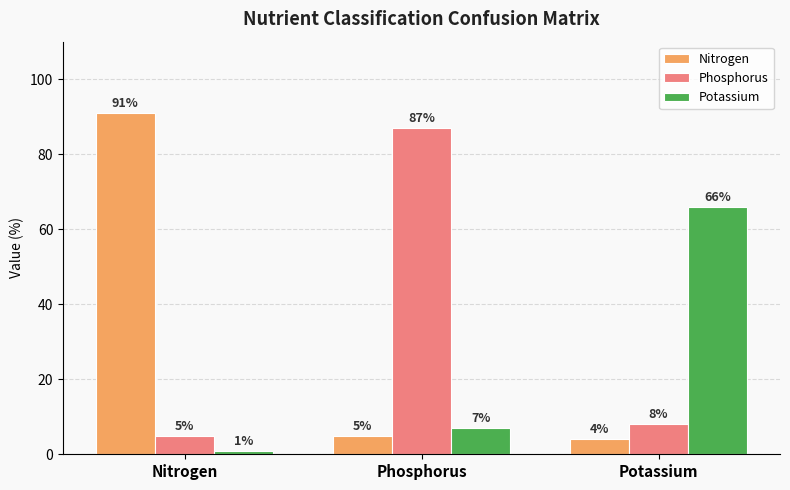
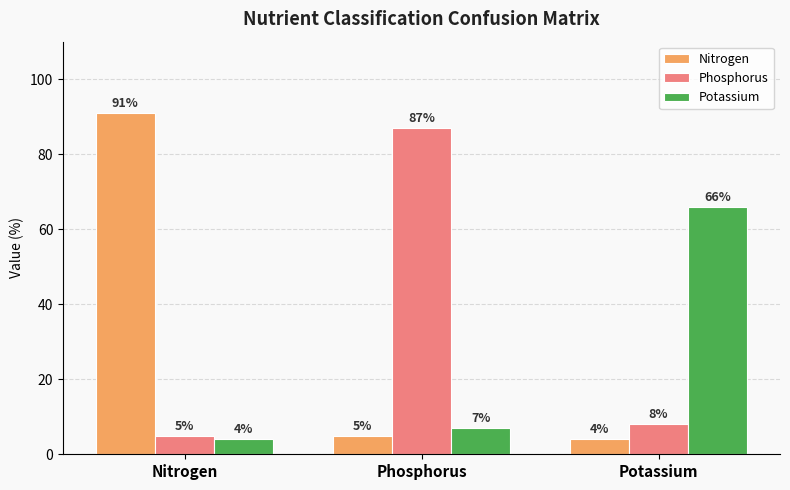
Potassium, Nitrogen: 1% -> 4%
